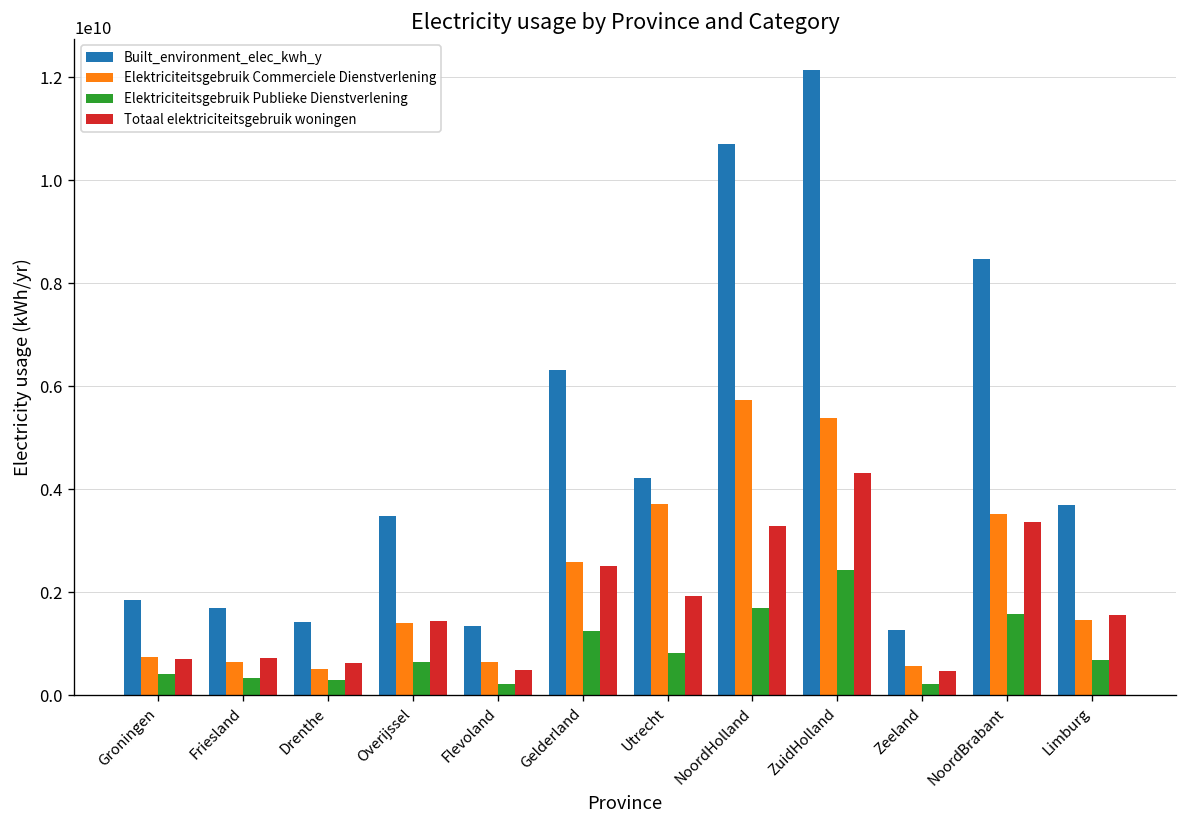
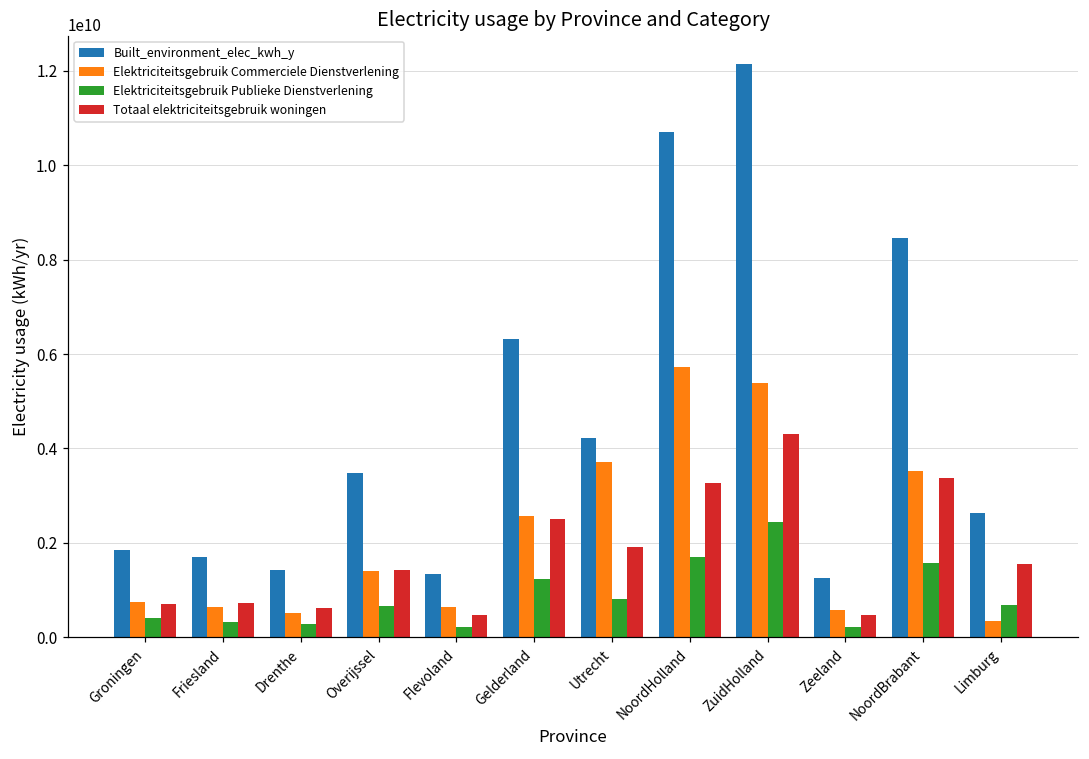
Built_environment_elec_kwh_y, Limburg: 3700000000 -> 2600000000
Elektriciteitsgebruik Commerciele Dienstverlening, Limburg: 1500000000 -> 300000000
